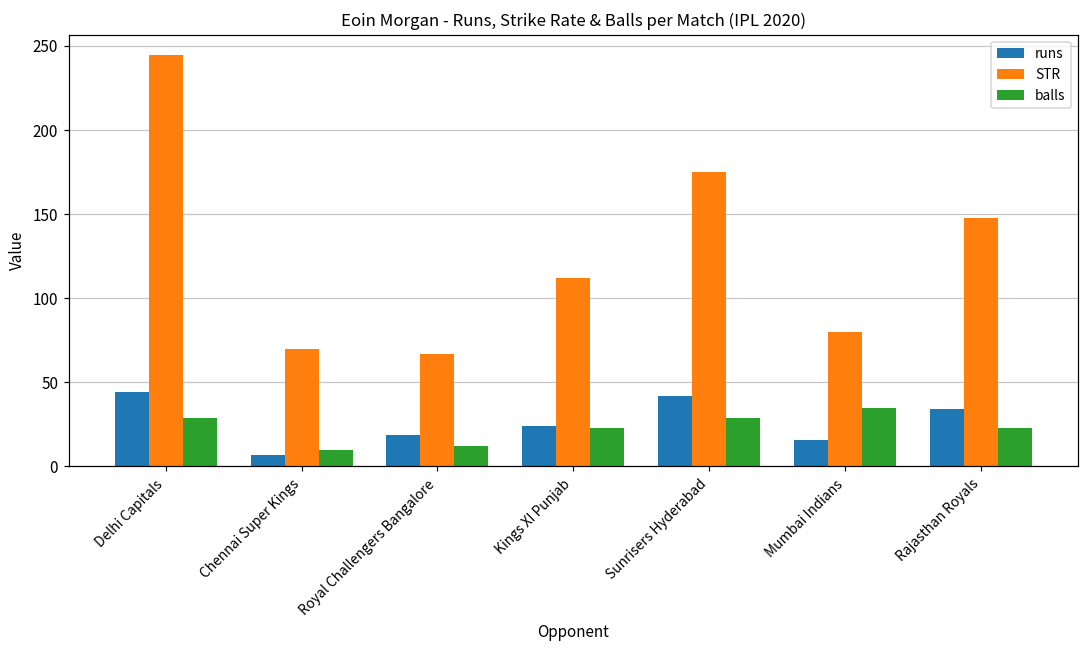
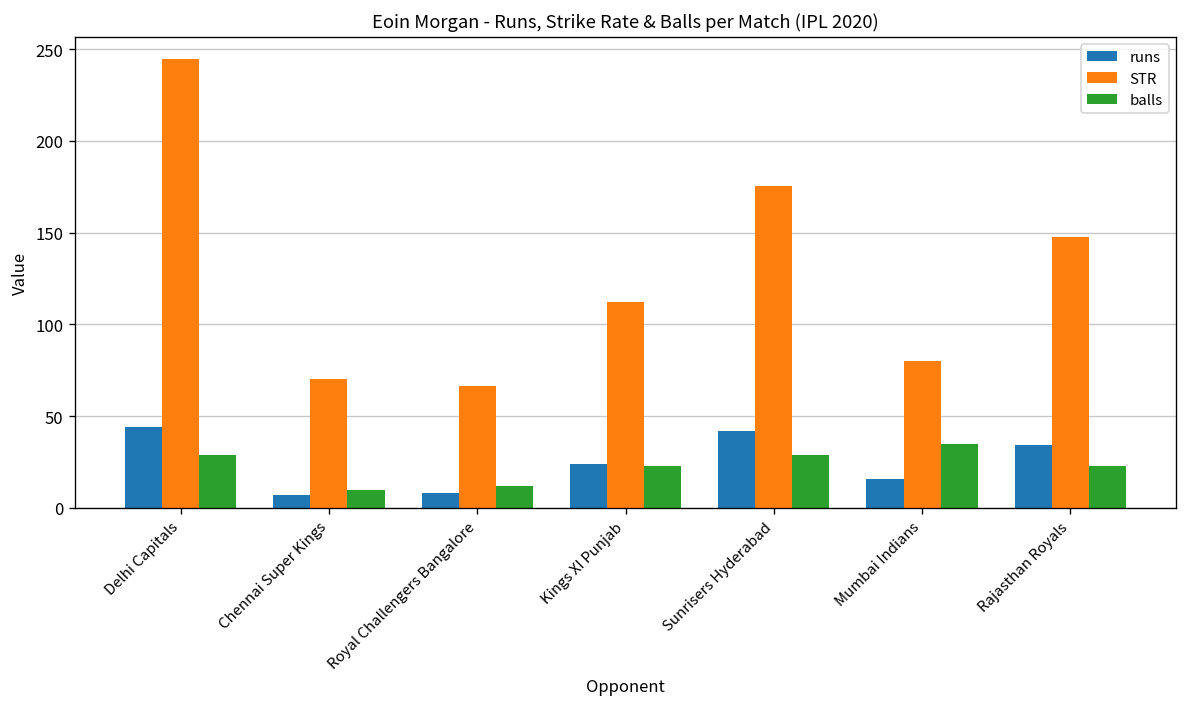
runs, Royal Challengers Bangalore: 19 -> 8
